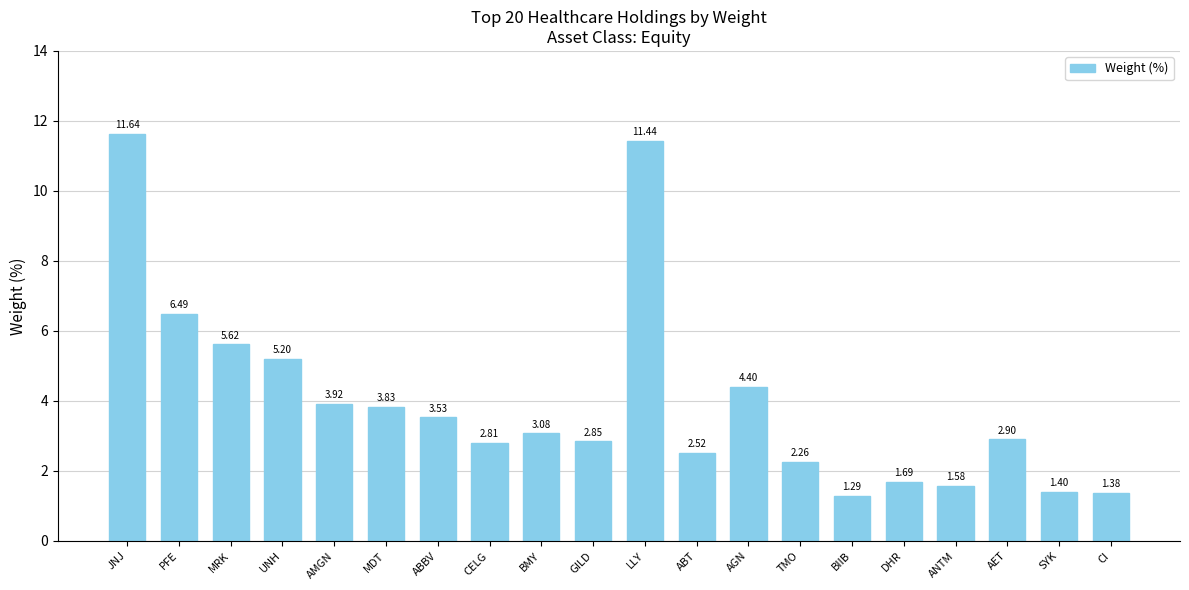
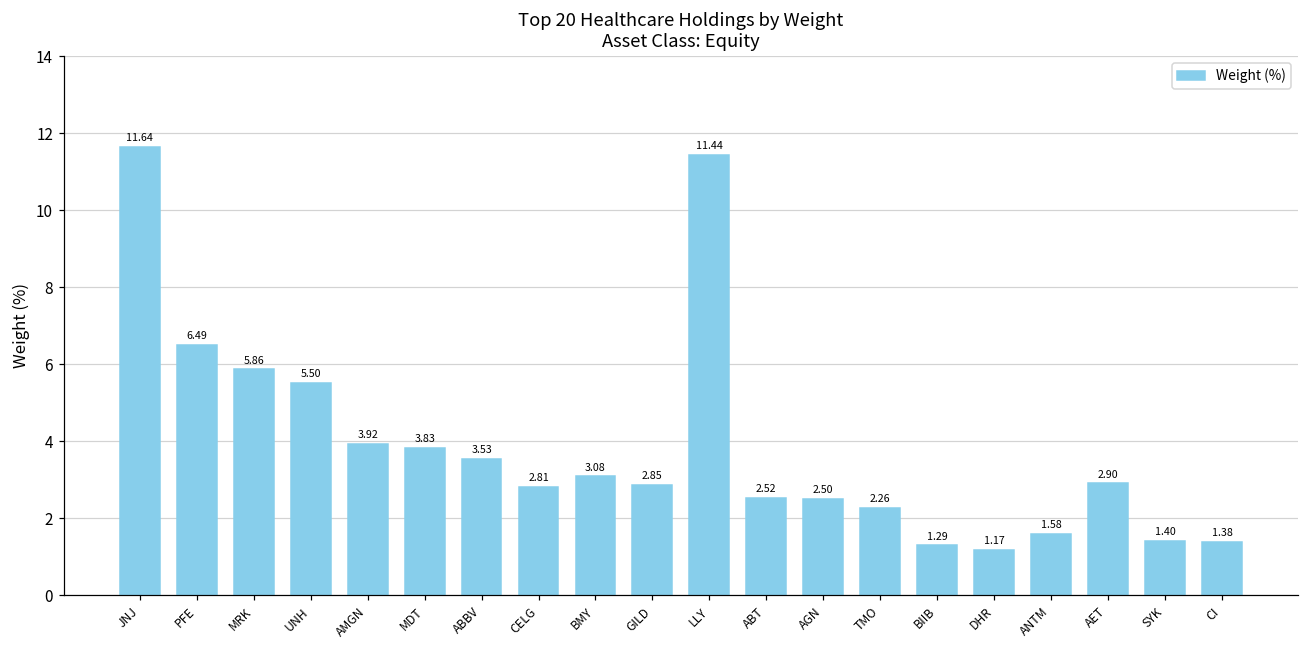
MRK: 5.62 -> 5.86
UNH: 5.20 -> 5.50
AGN: 4.40 -> 2.50
DHR: 1.69 -> 1.17
